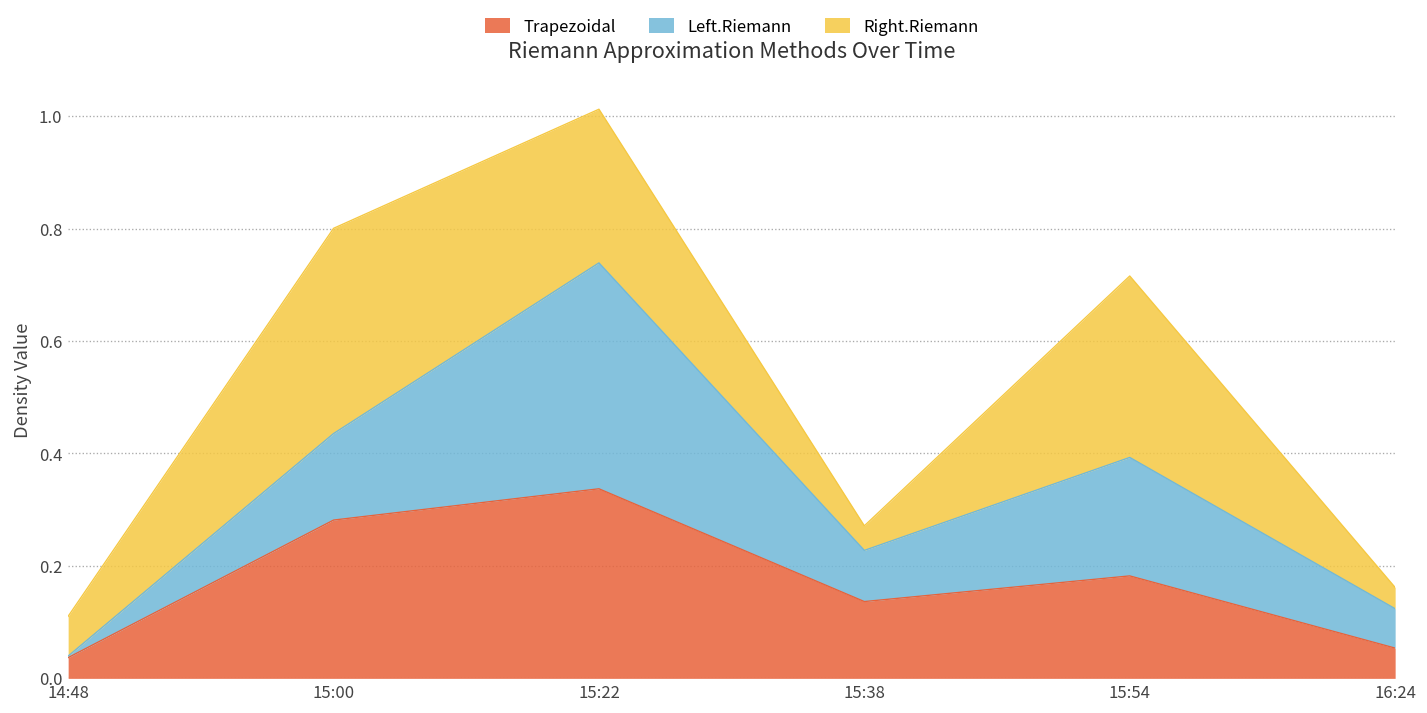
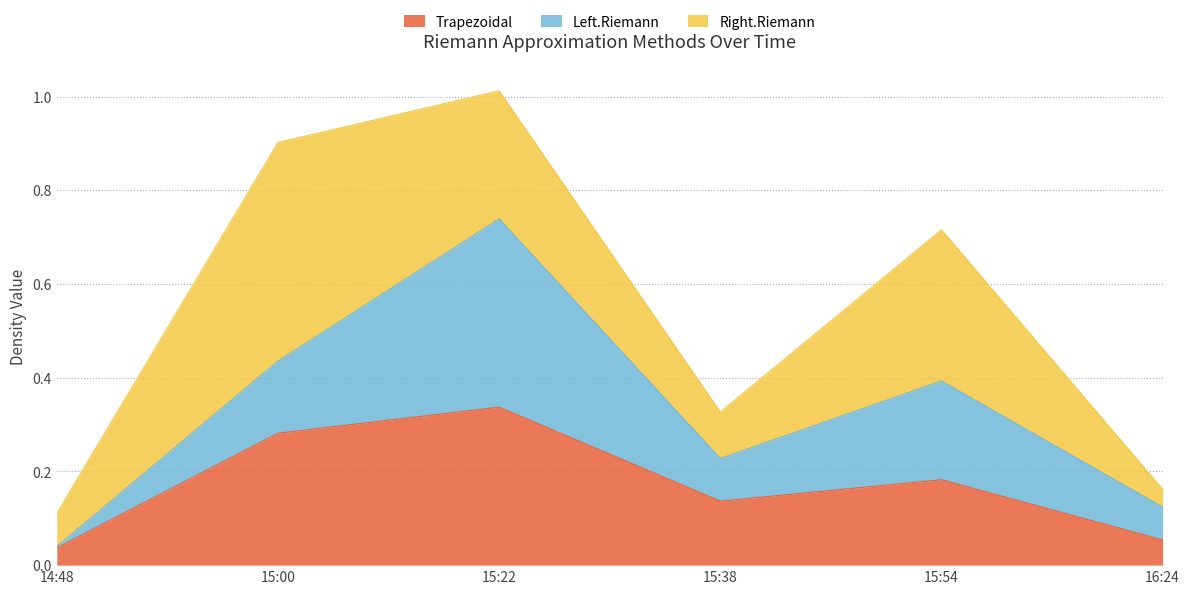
Right.Riemann, 15:00: 0.36 -> 0.47
Right.Riemann, 15:38: 0.04 -> 0.10
